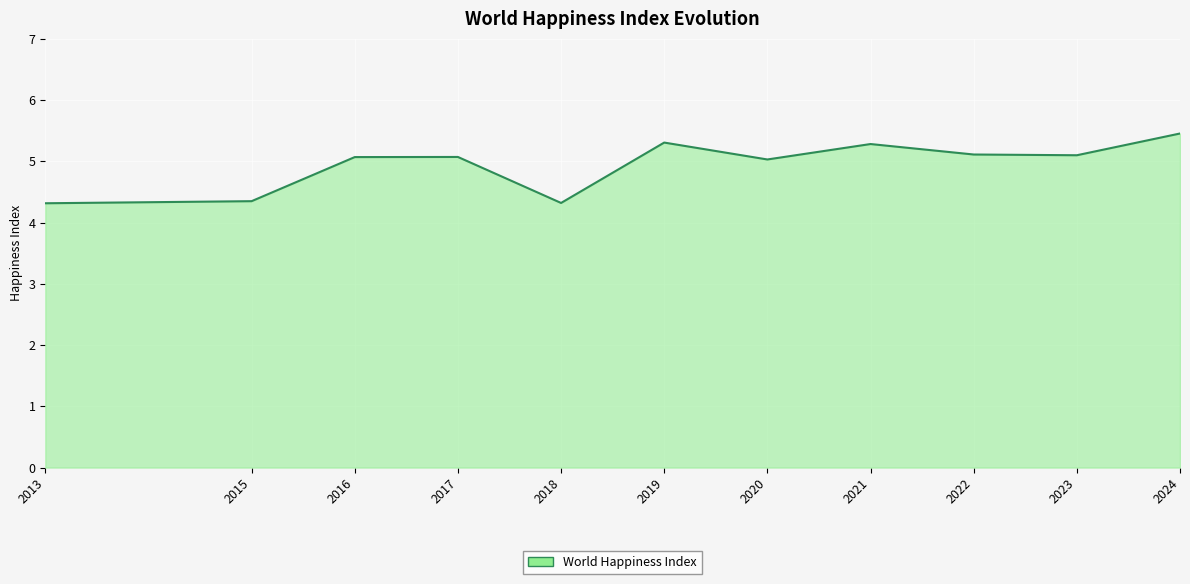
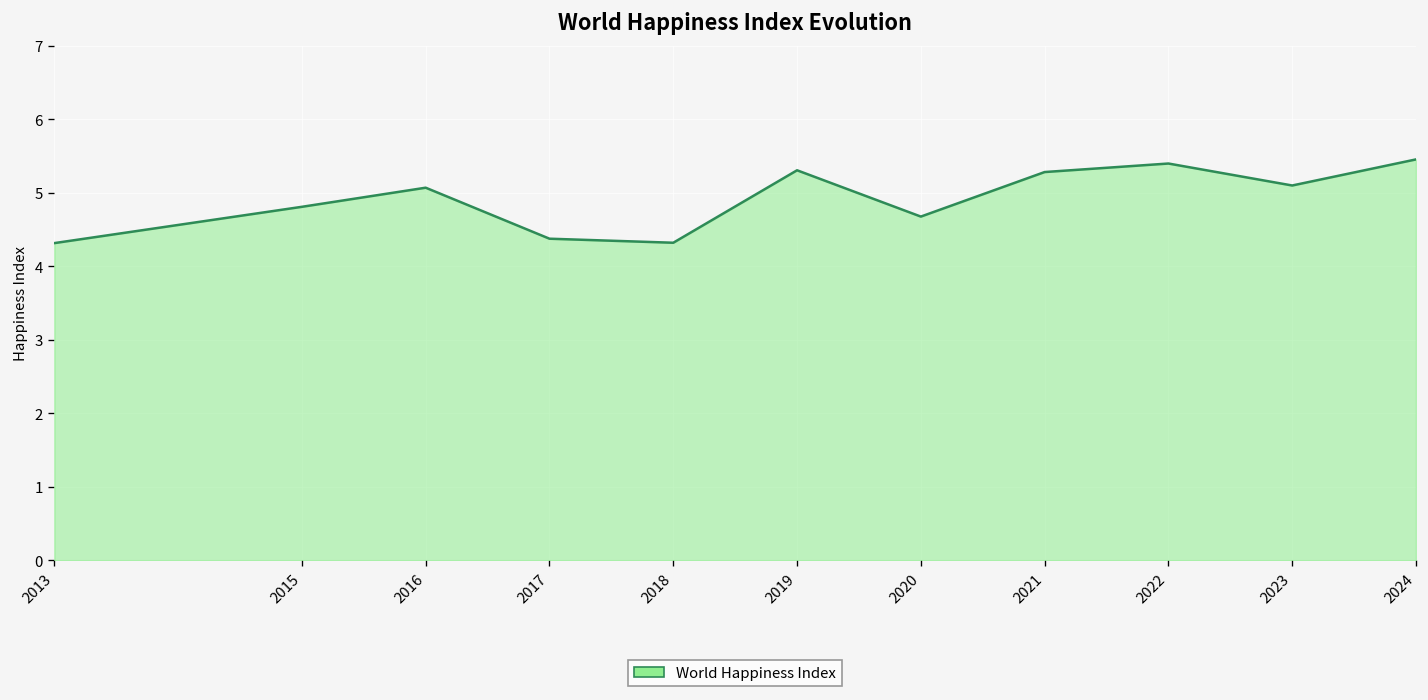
2015: 4.4 -> 4.8
2017: 5.1 -> 4.4
2020: 5.0 -> 4.7
2022: 5.1 -> 5.4
